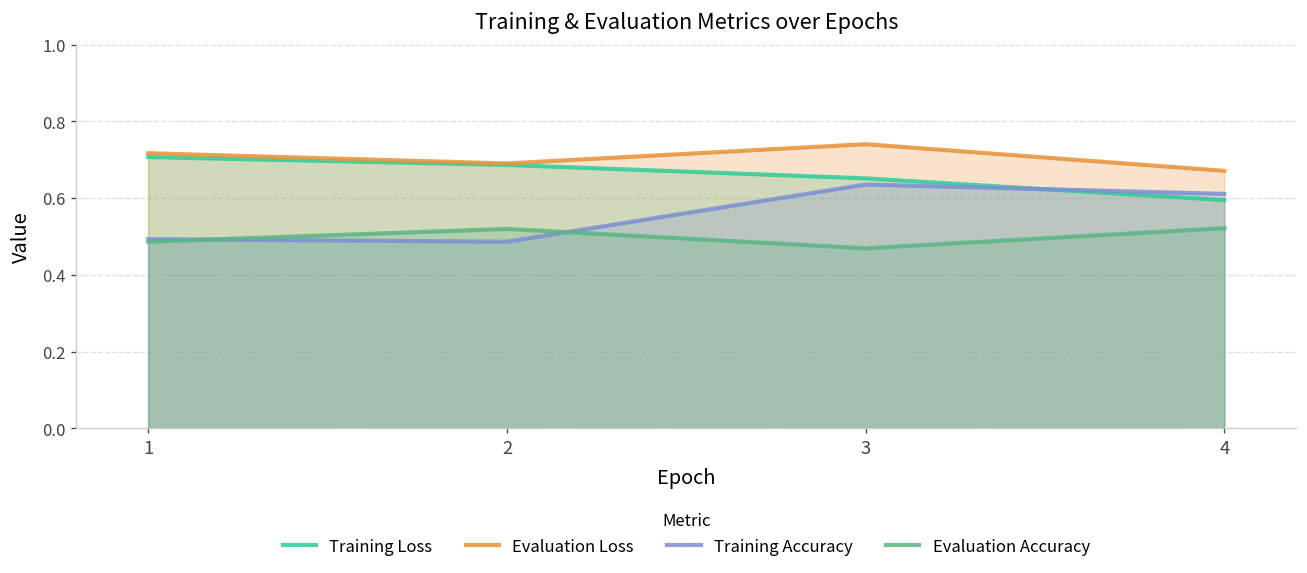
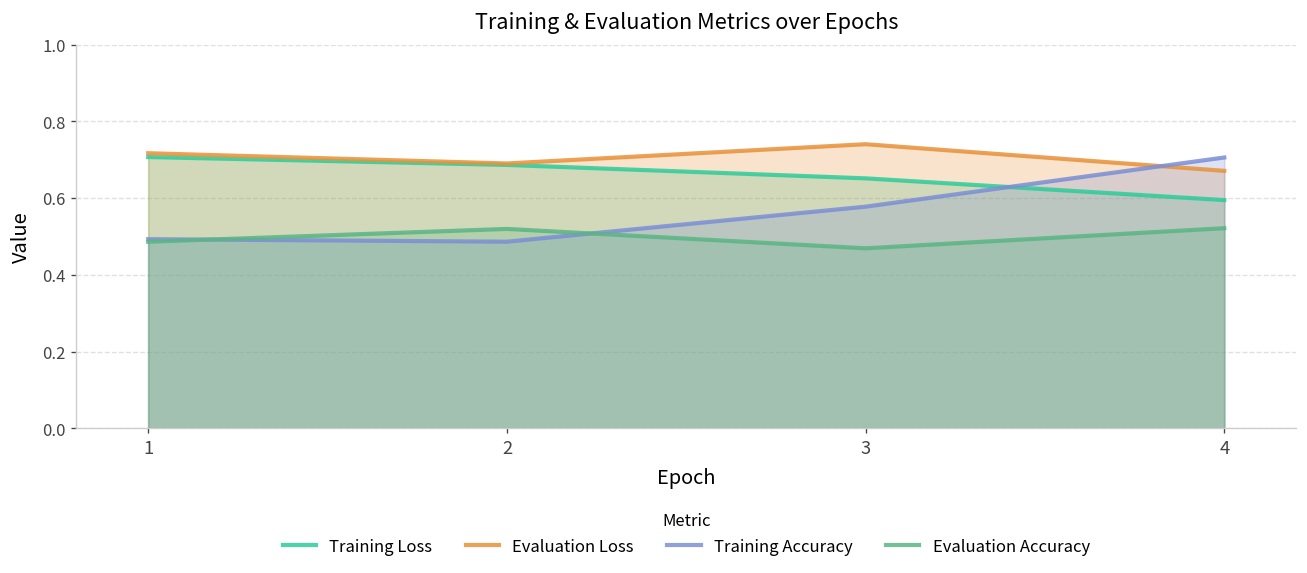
Training Accuracy, 3: 0.64 -> 0.58
Training Accuracy, 4: 0.61 -> 0.71
